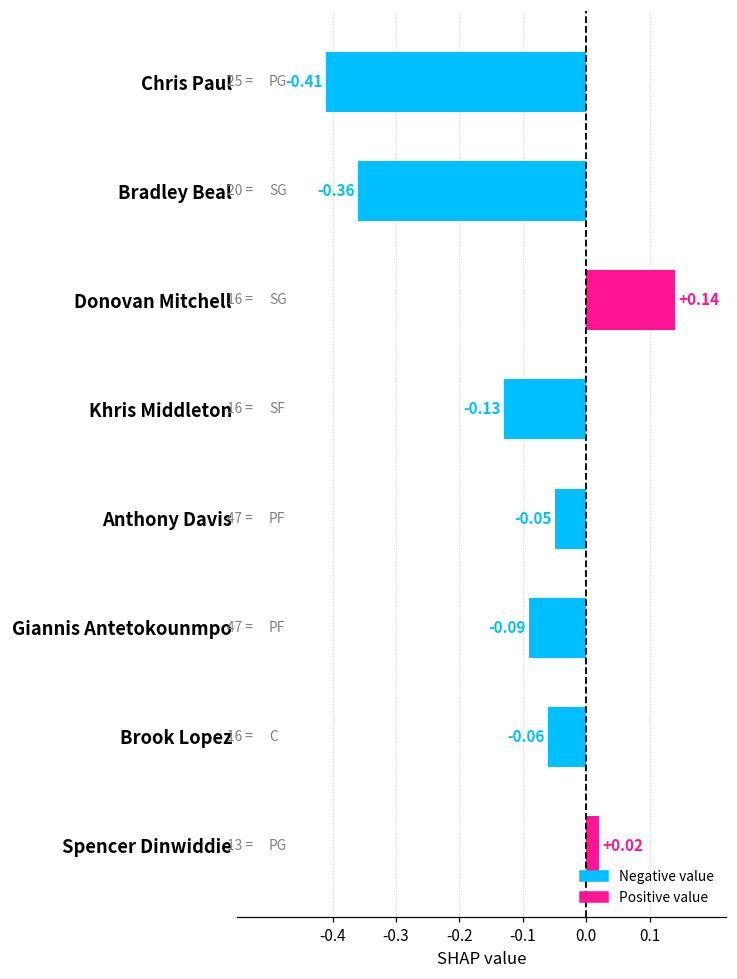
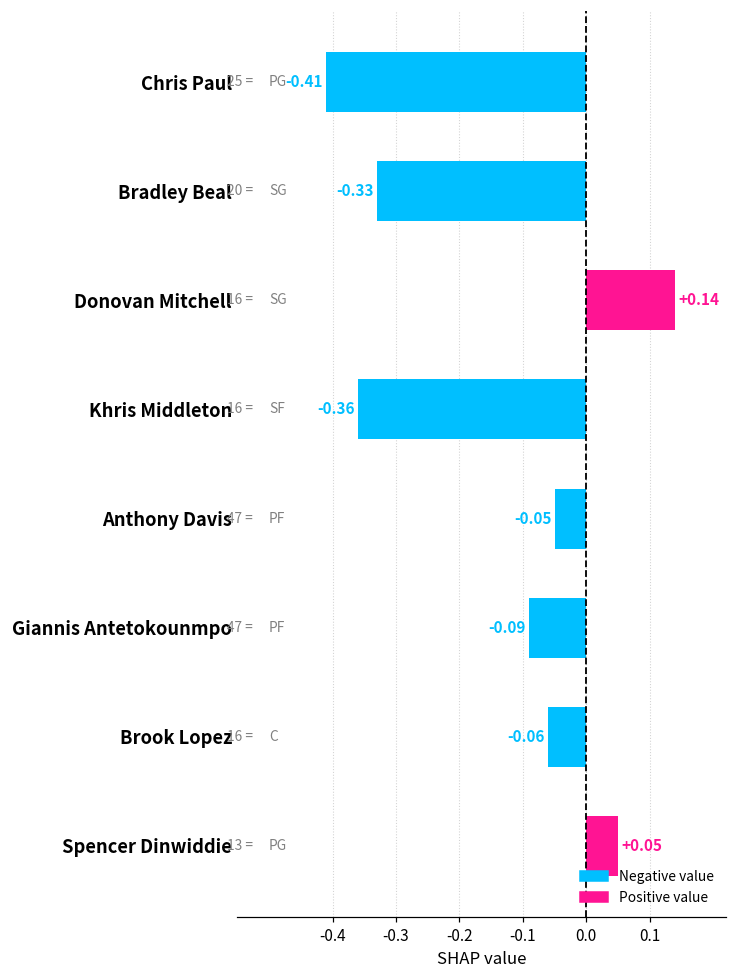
Bradley Beal: -0.36 -> -0.33
Khris Middleton: -0.13 -> -0.36
Spencer Dinwiddie: +0.02 -> +0.05
